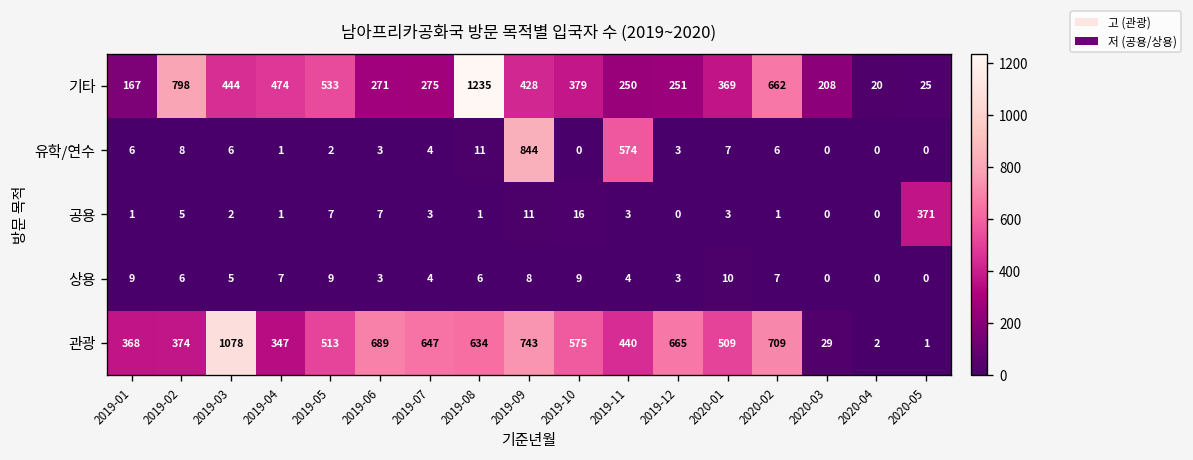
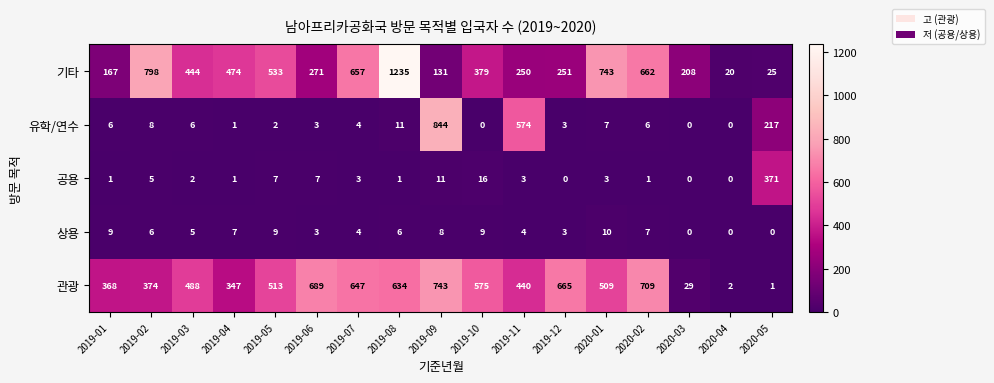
기타, 2019-07: 275 -> 657
기타, 2019-09: 428 -> 131
기타, 2020-01: 369 -> 743
유학/연수, 2020-05: 0 -> 217
관광, 2019-03: 1078 -> 488
